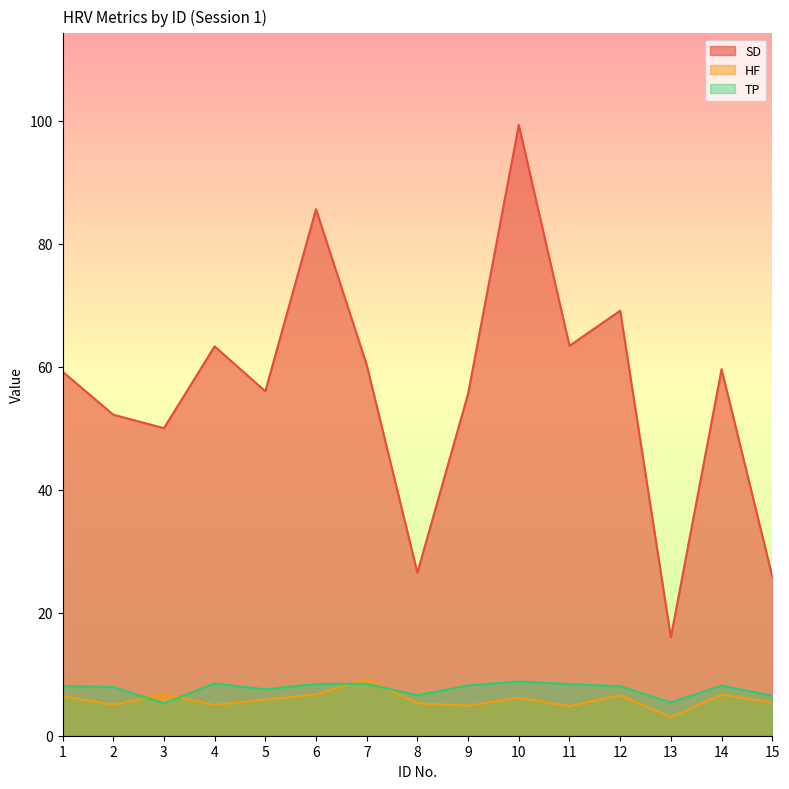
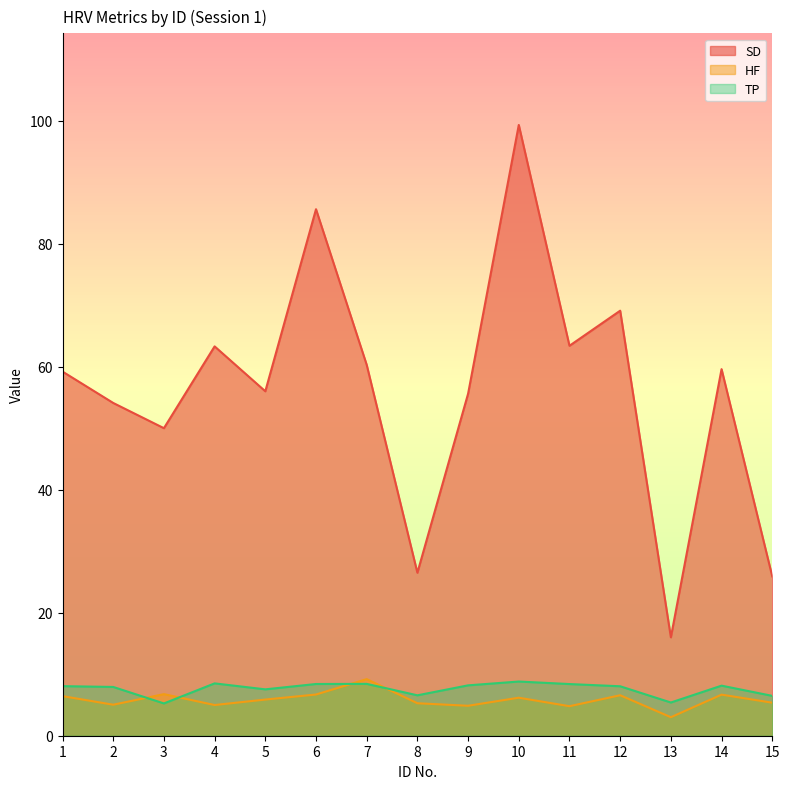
SD, 2: 52 -> 54
